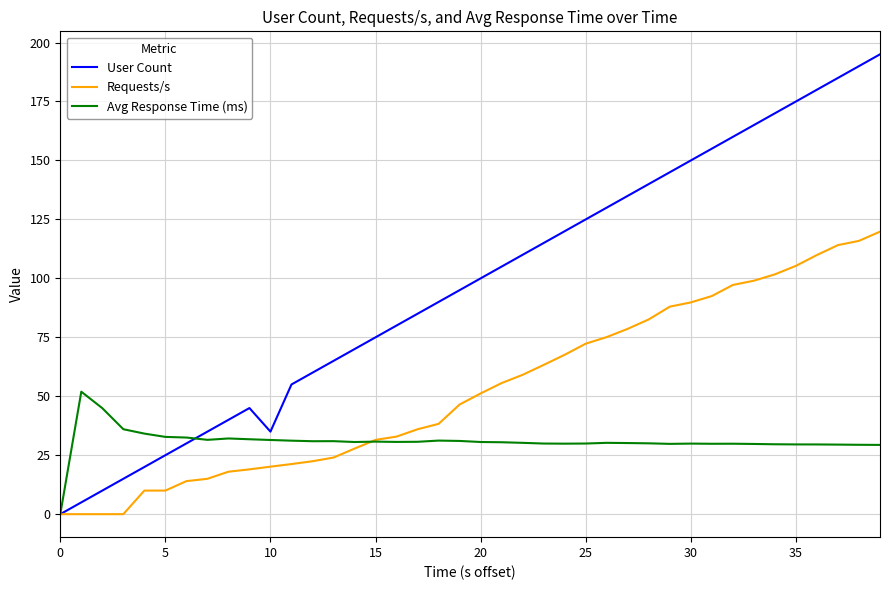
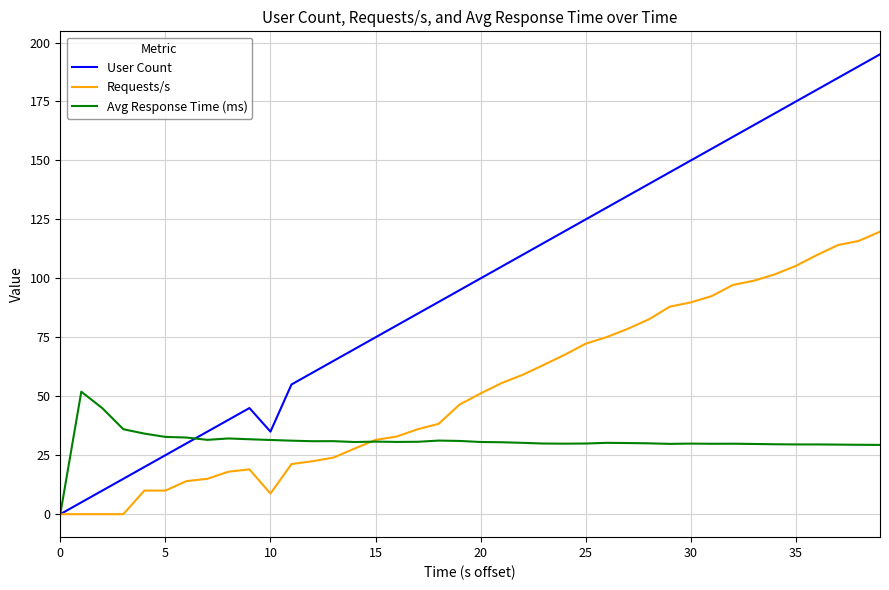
Requests/s, 10: 20 -> 9
